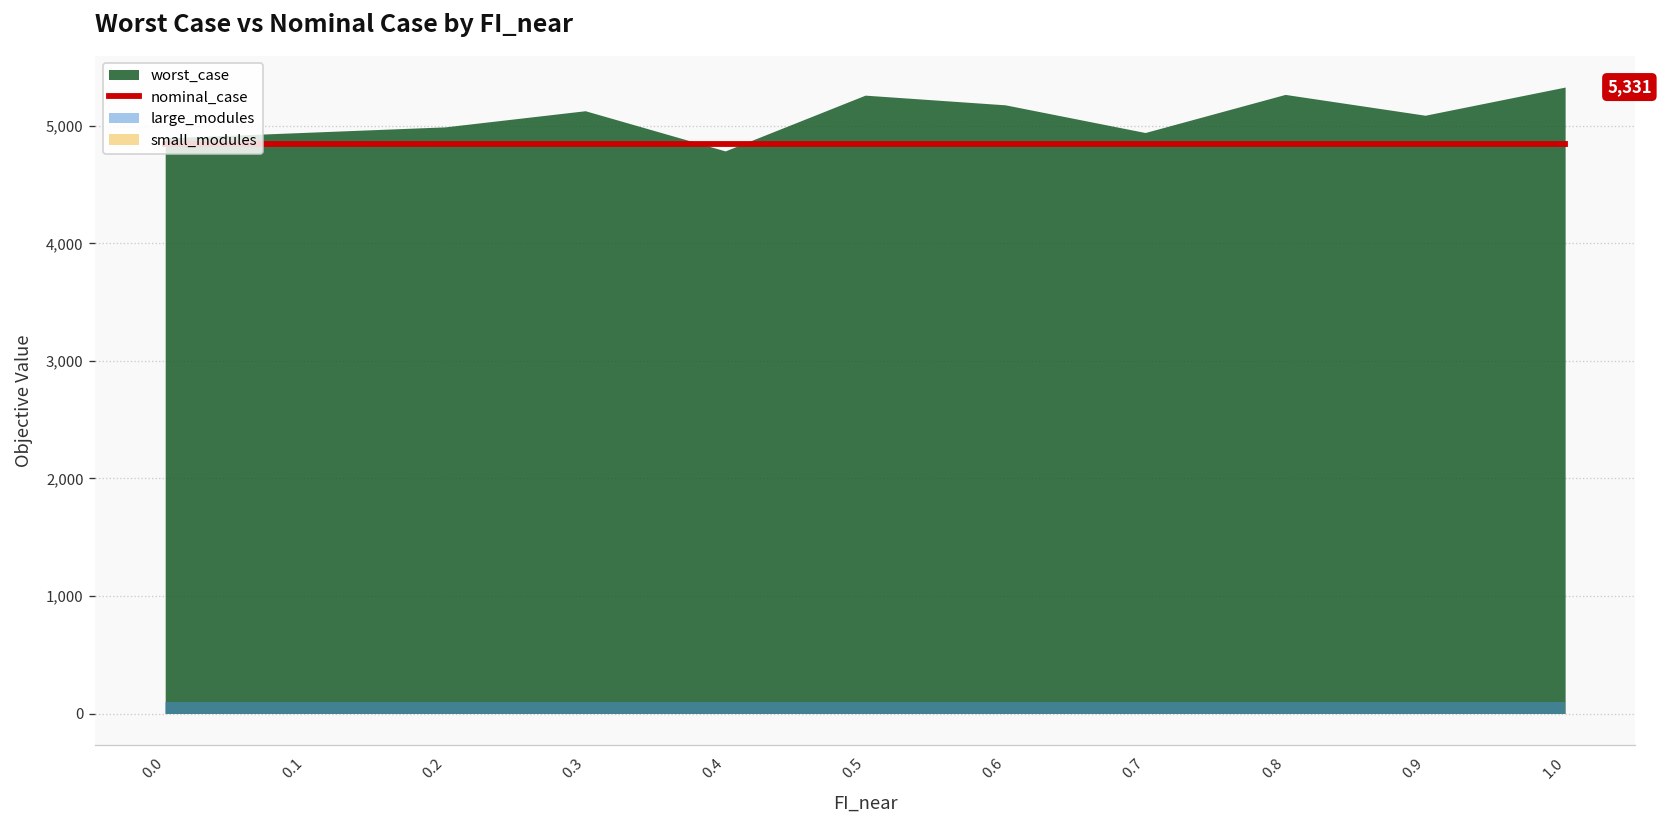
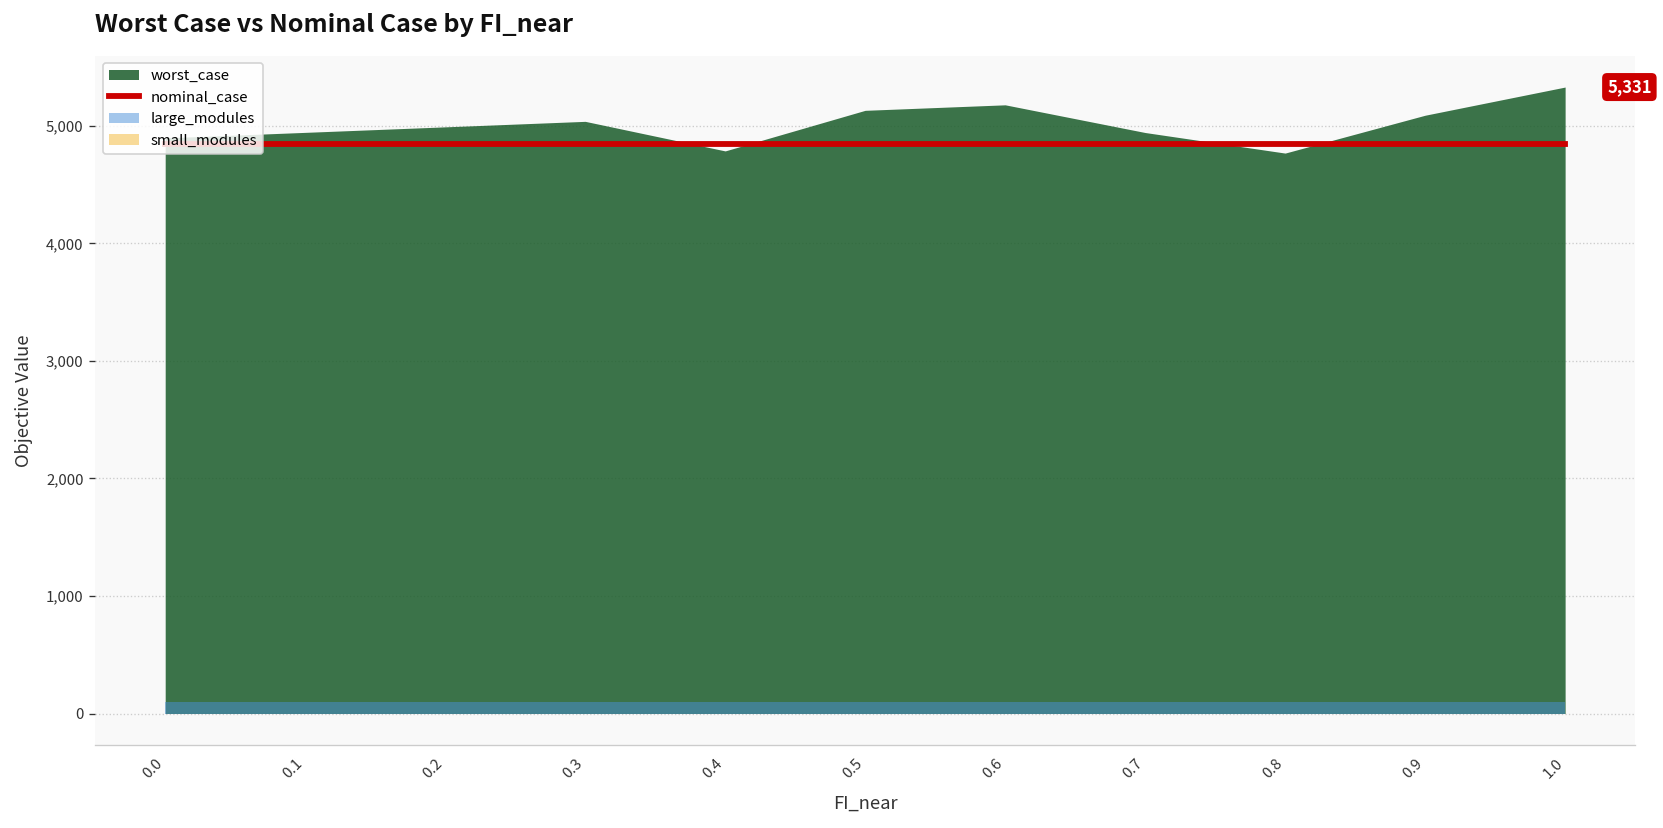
worst_case, 0.3: 5,100 -> 5,000
worst_case, 0.5: 5,300 -> 5,100
worst_case, 0.8: 5,300 -> 4,800
